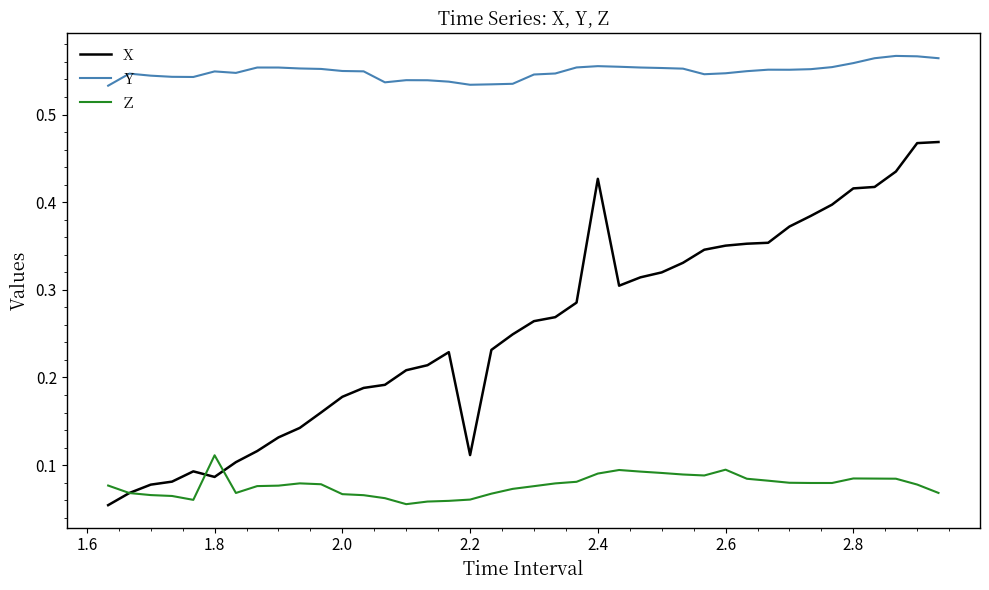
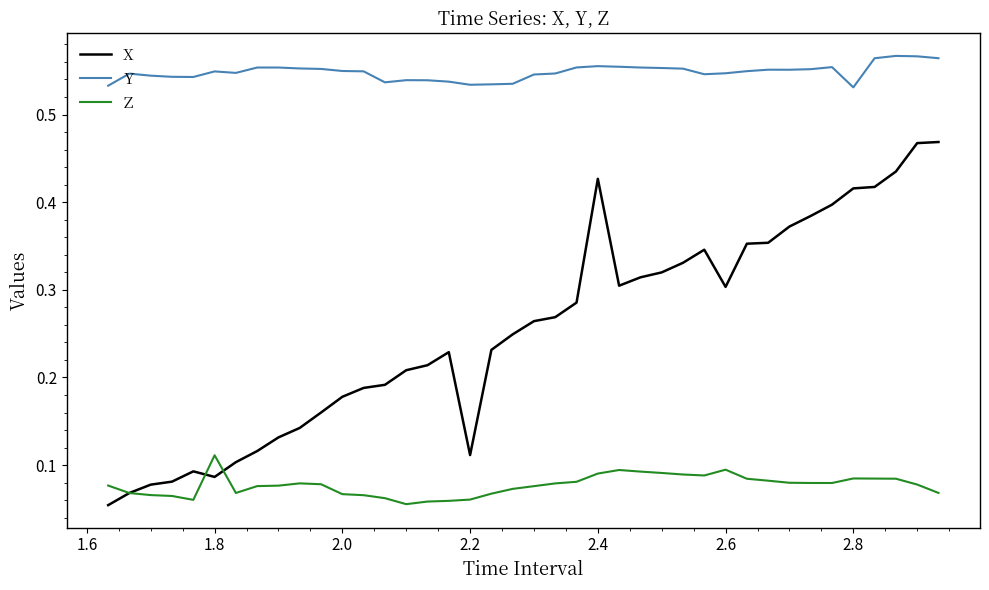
X, 2.6: 0.35 -> 0.30
Y, 2.8: 0.56 -> 0.53
